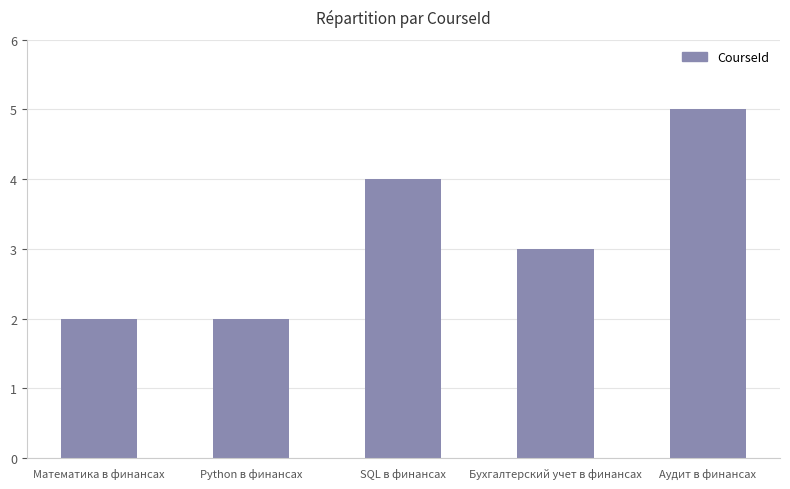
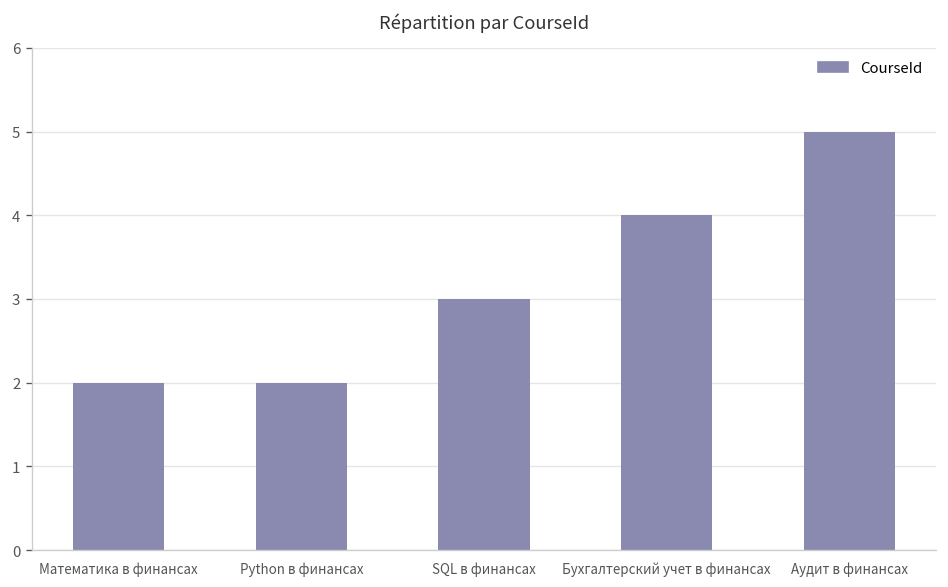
SQL в финансах: 4 -> 3
Бухгалтерский учет в финансах: 3 -> 4
